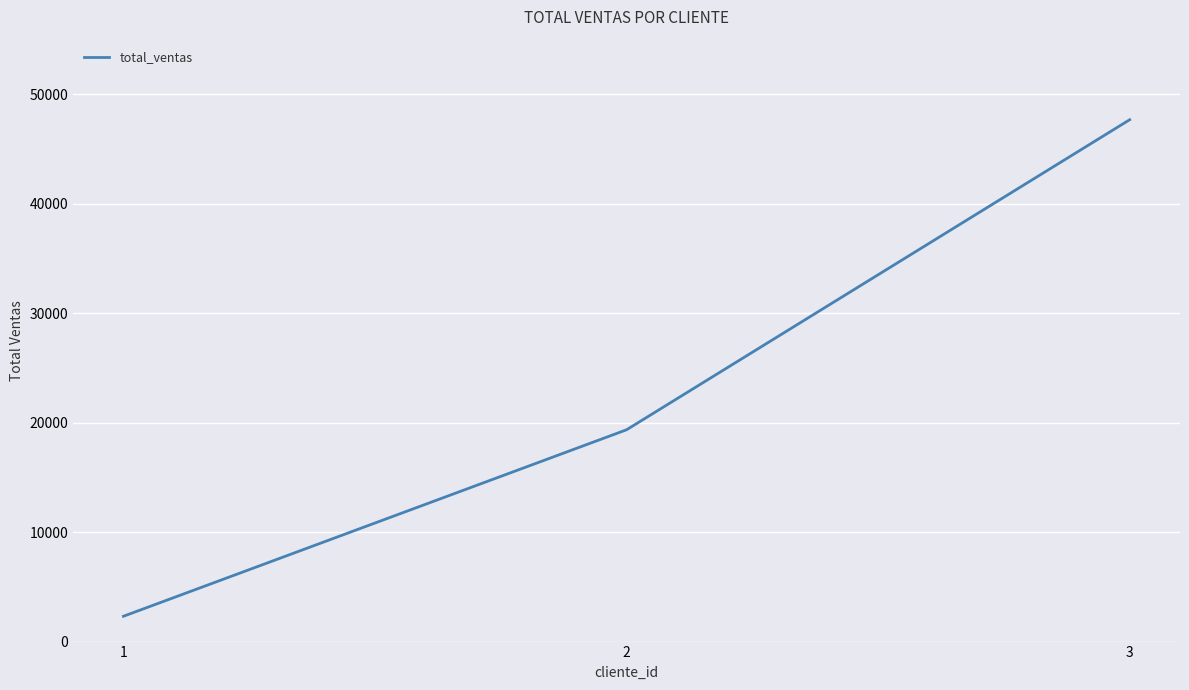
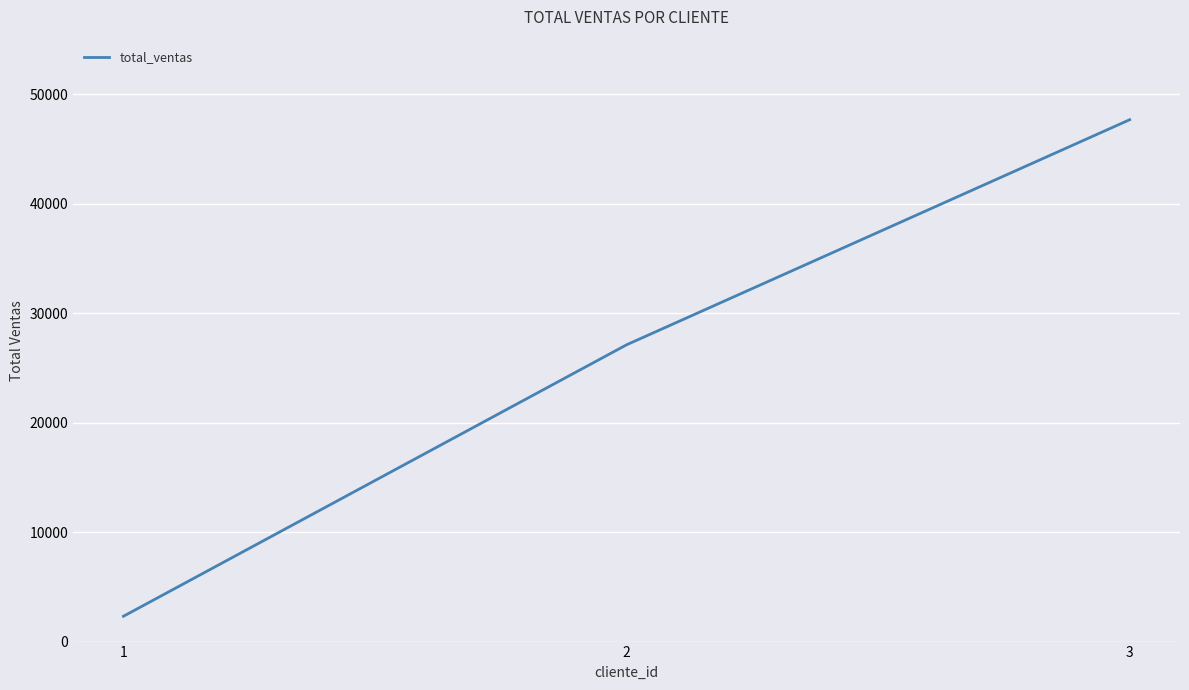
2: 19400 -> 27100
